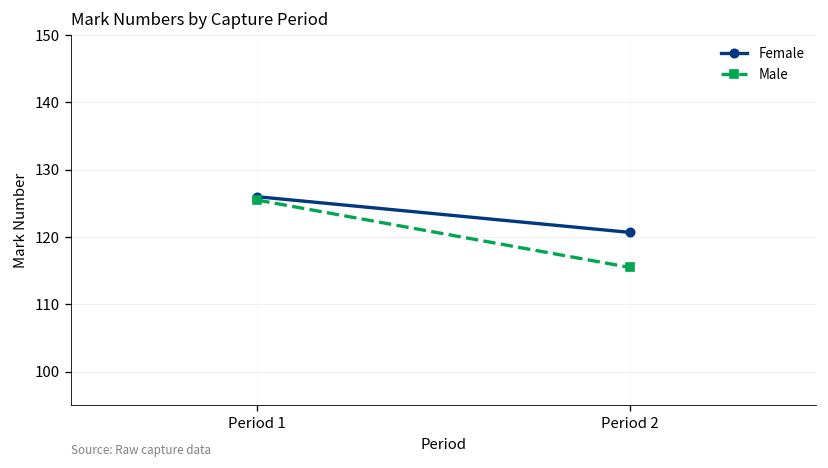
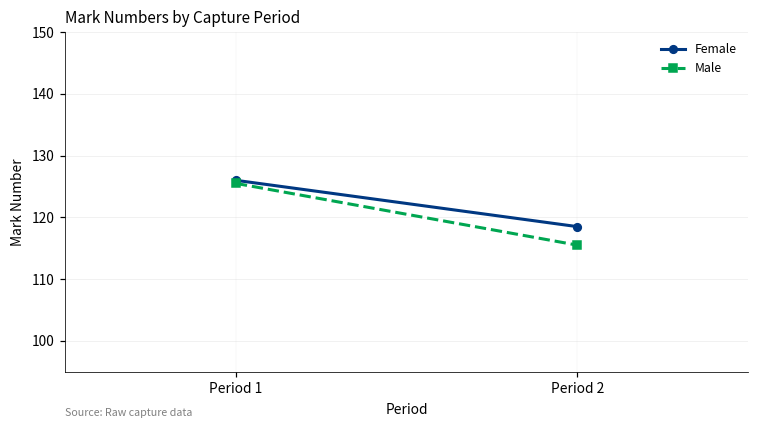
Female, Period 2: 121 -> 119
